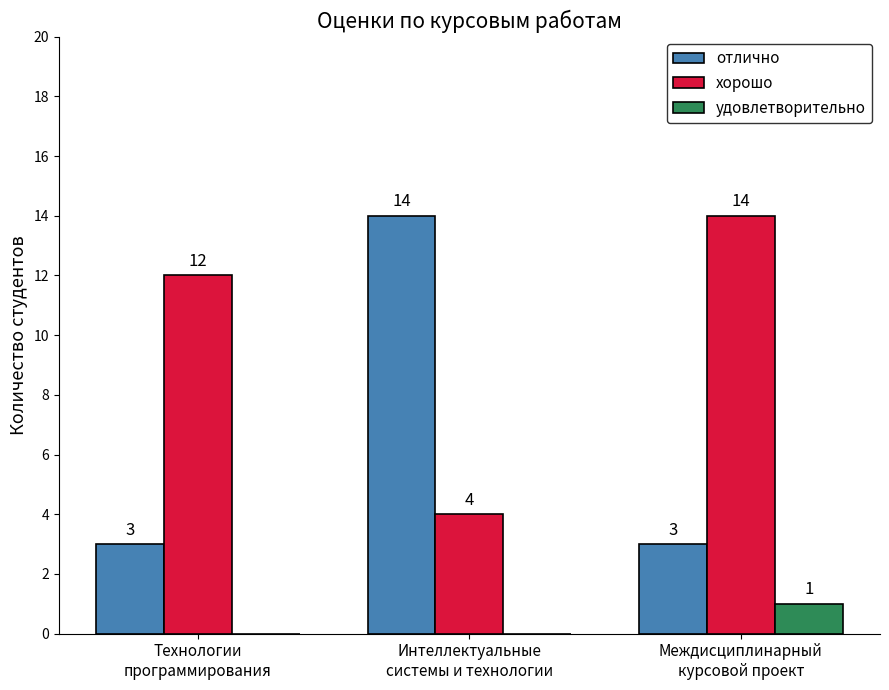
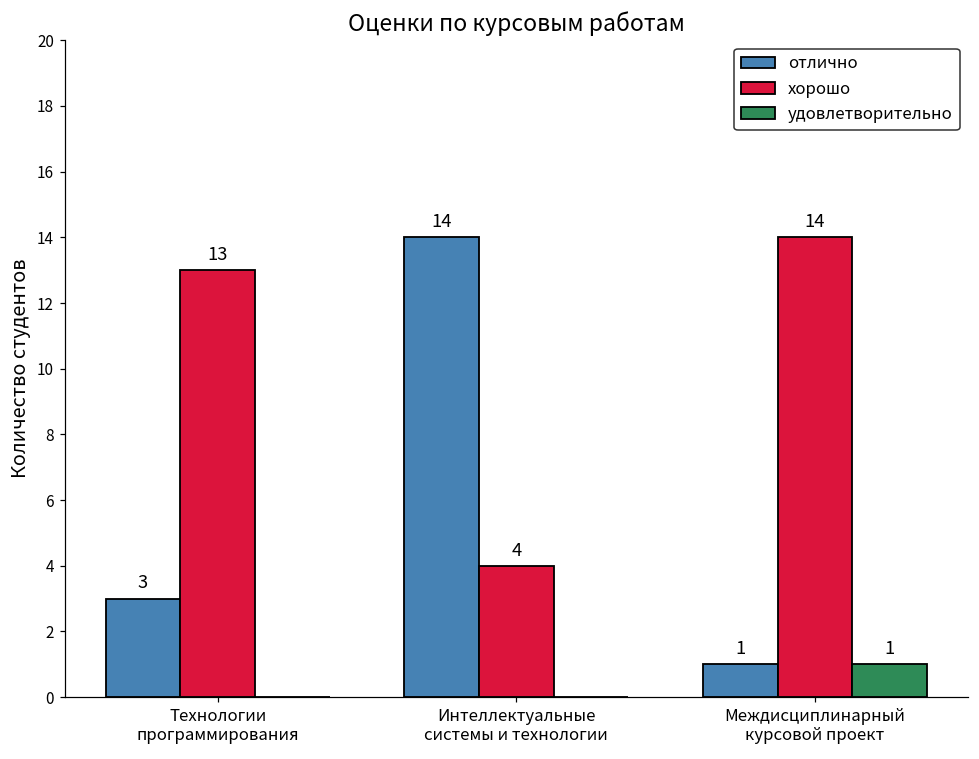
хорошо, Технологии программирования: 12 -> 13
отлично, Междисциплинарный курсовой проект: 3 -> 1
